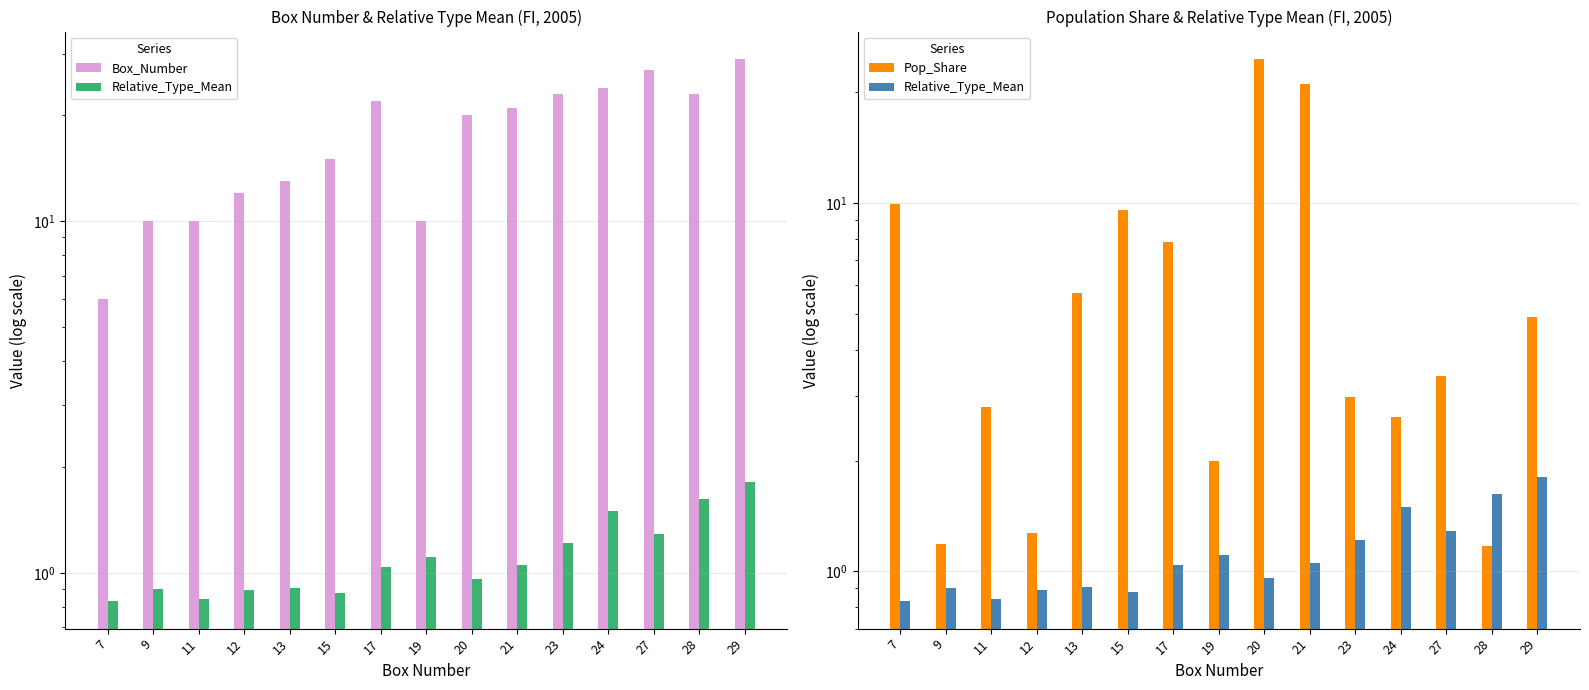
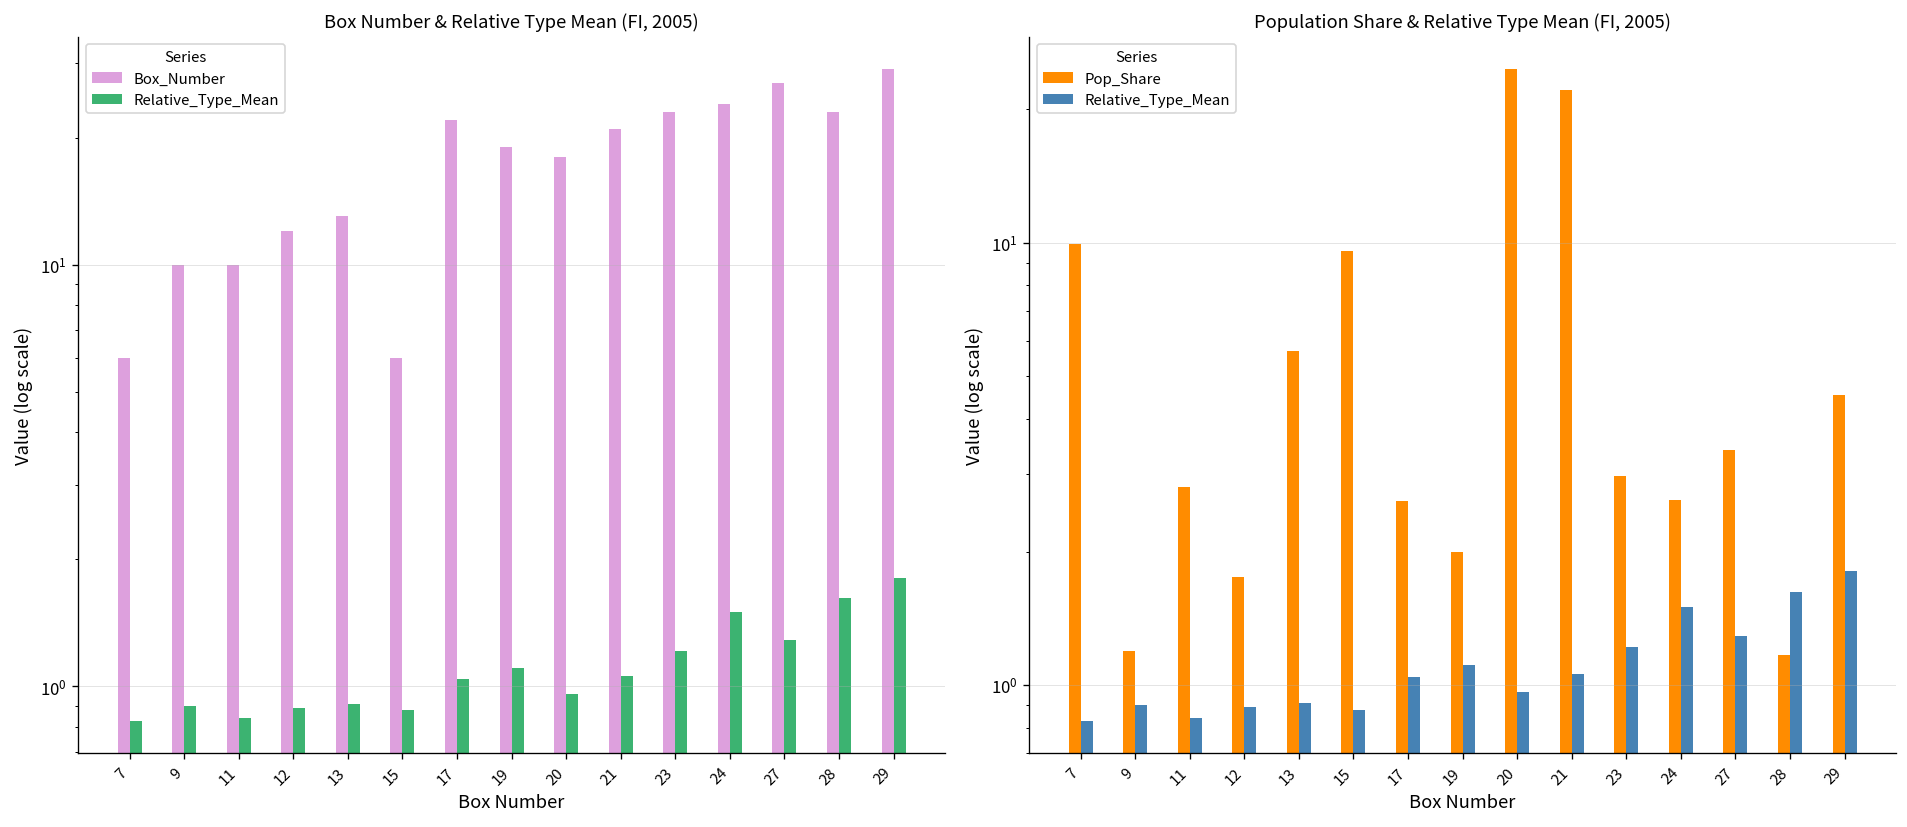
Box Number & Relative Type Mean (FI, 2005), Box_Number, 15: 15 -> 6
Box Number & Relative Type Mean (FI, 2005), Box_Number, 19: 10 -> 19
Box Number & Relative Type Mean (FI, 2005), Box_Number, 20: 20 -> 18
Population Share & Relative Type Mean (FI, 2005), Pop_Share, 12: 1.27 -> 1.8
Population Share & Relative Type Mean (FI, 2005), Pop_Share, 17: 7.8 -> 2.6
Population Share & Relative Type Mean (FI, 2005), Pop_Share, 21: 21 -> 22
Population Share & Relative Type Mean (FI, 2005), Pop_Share, 29: 4.9 -> 4.5
